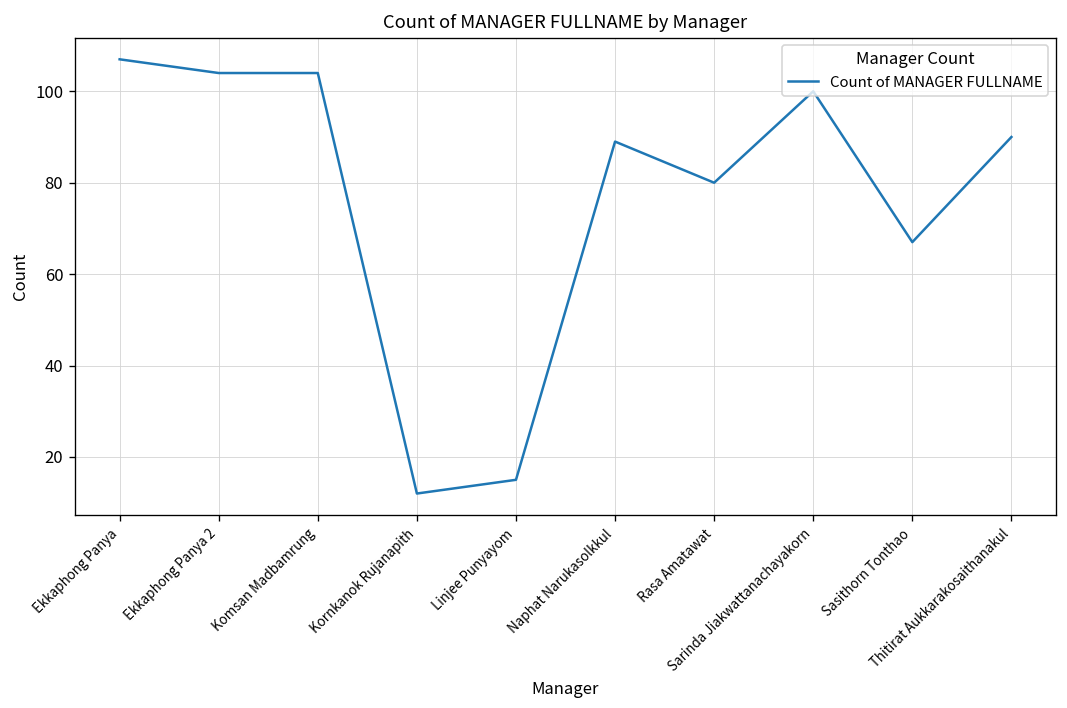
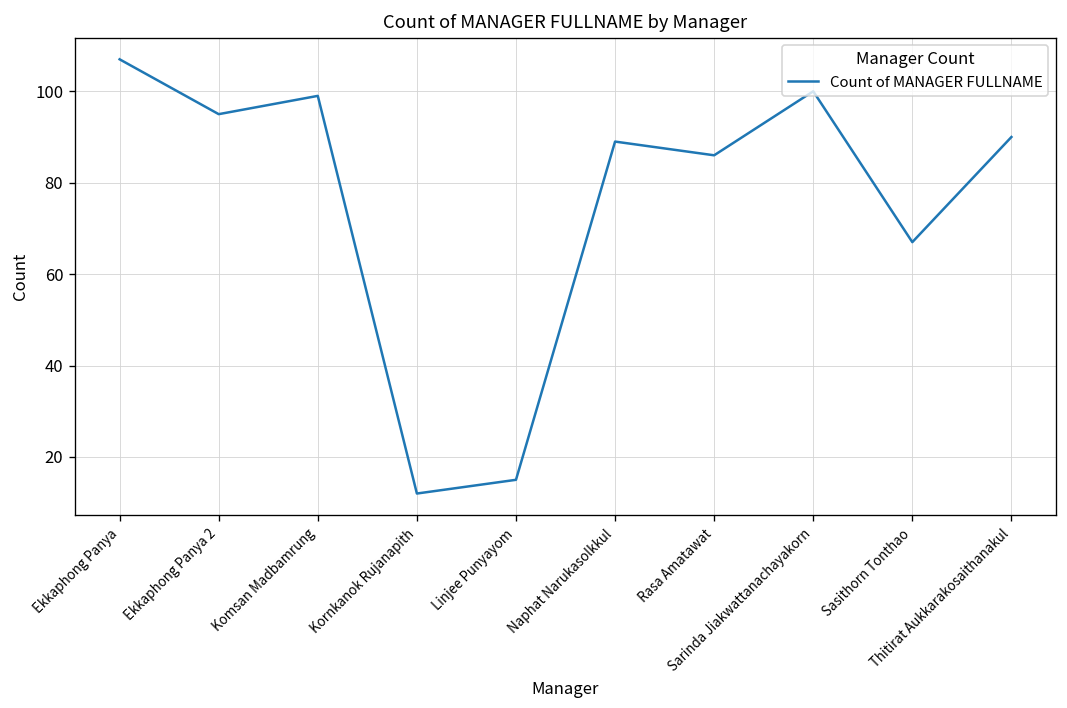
Ekkaphong Panya 2: 104 -> 95
Komsan Madbamrung: 104 -> 99
Rasa Amatawat: 80 -> 86
